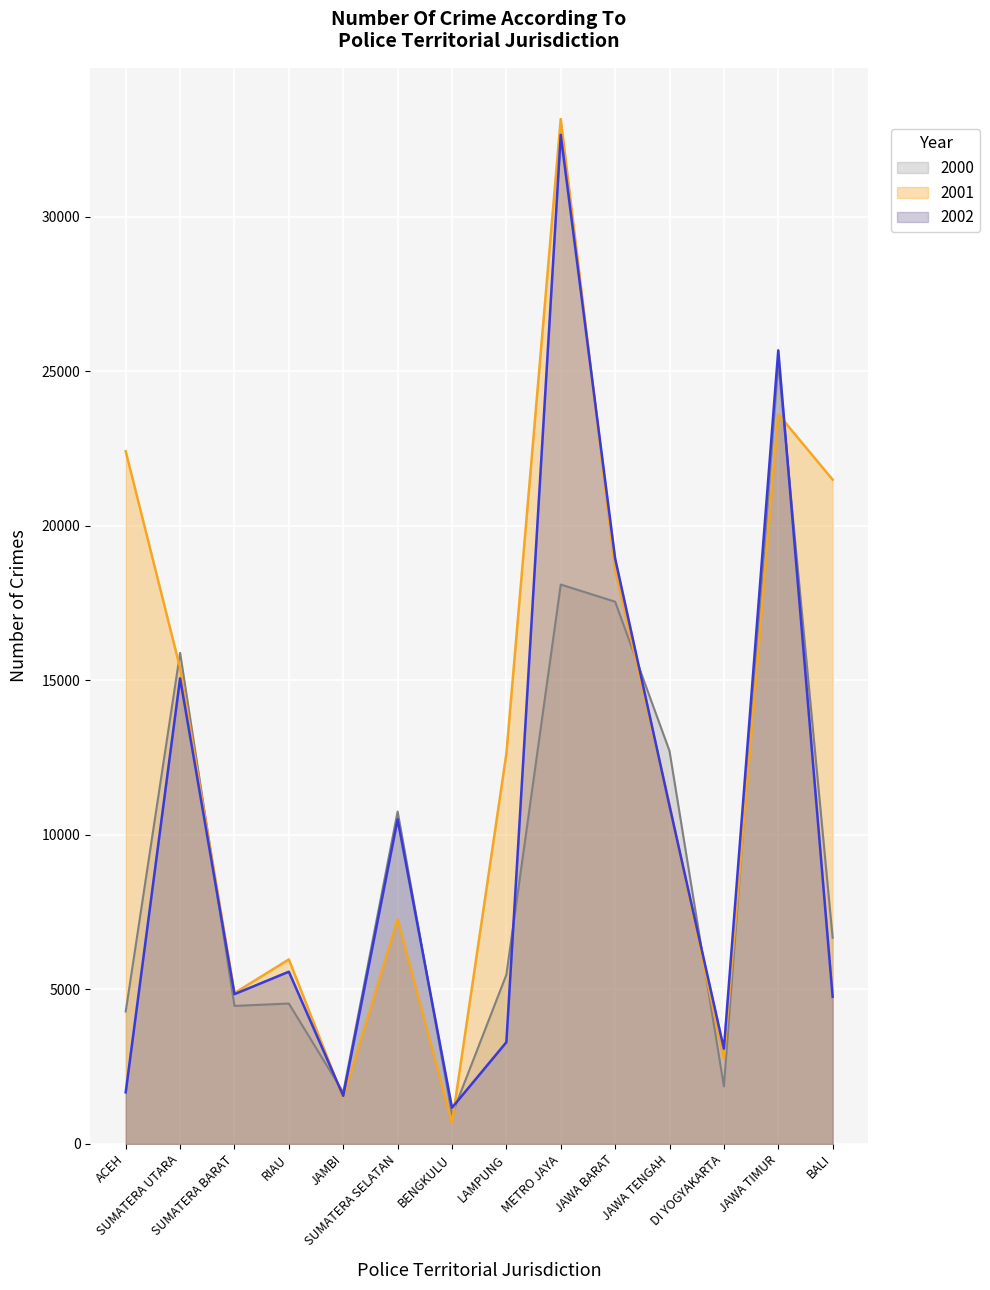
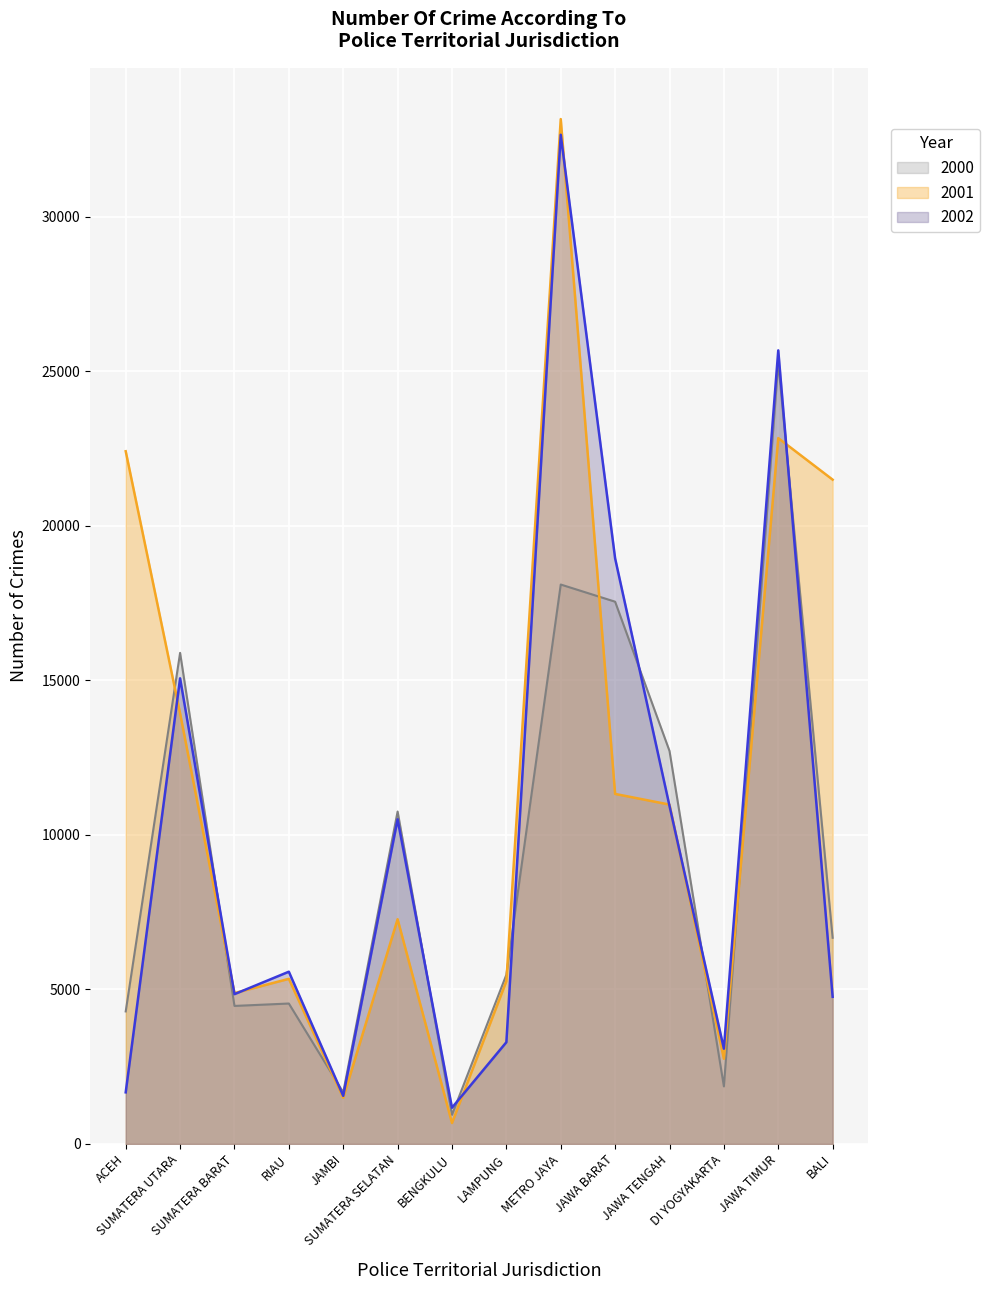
2001, SUMATERA UTARA: 15400 -> 13900
2001, RIAU: 6000 -> 5300
2001, LAMPUNG: 12600 -> 5300
2001, JAWA BARAT: 18600 -> 11300
2001, JAWA TIMUR: 23600 -> 22800
